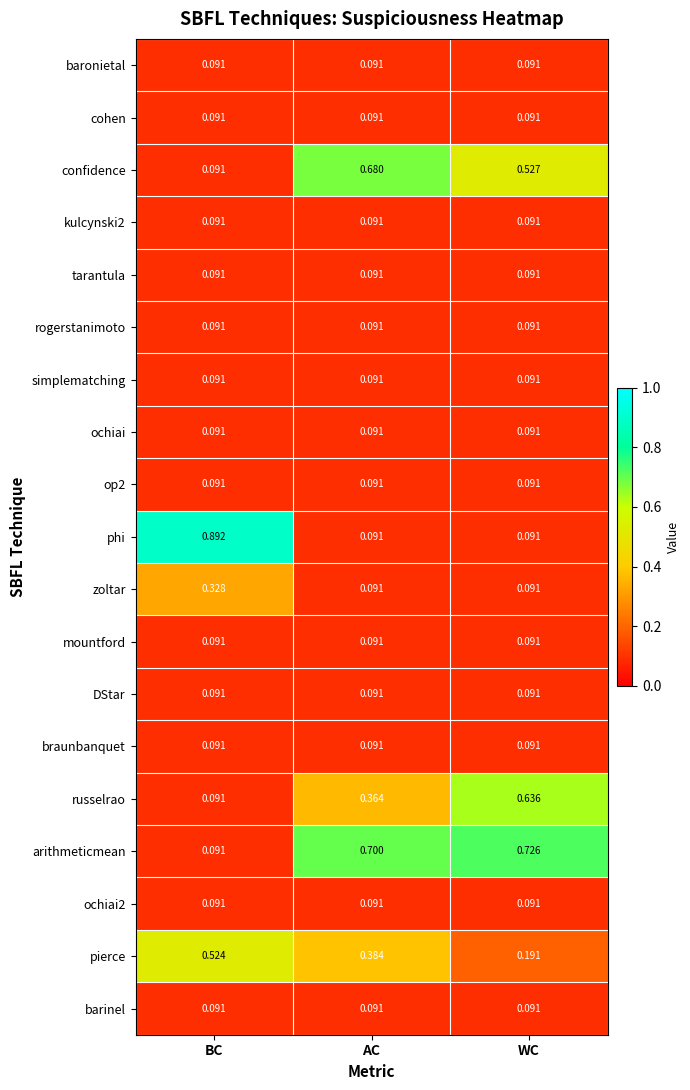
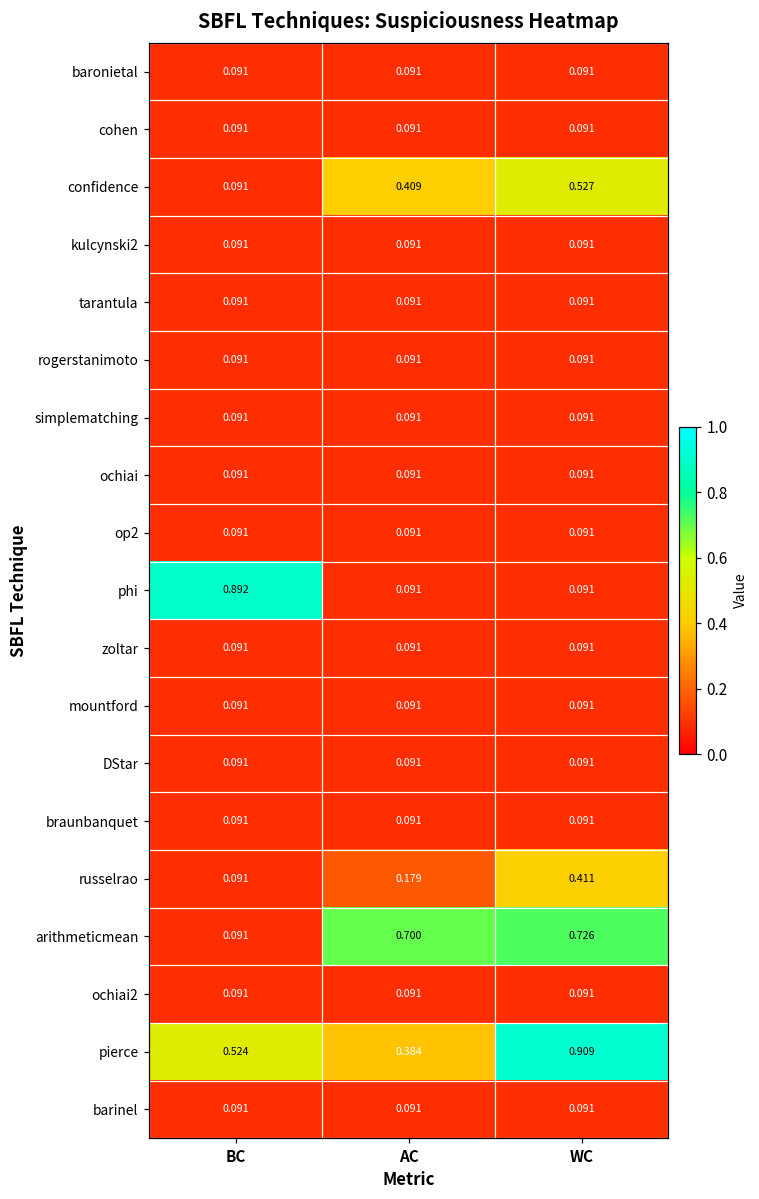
confidence, AC: 0.680 -> 0.409
zoltar, BC: 0.328 -> 0.091
russelrao, AC: 0.364 -> 0.179
russelrao, WC: 0.636 -> 0.411
pierce, WC: 0.191 -> 0.909
